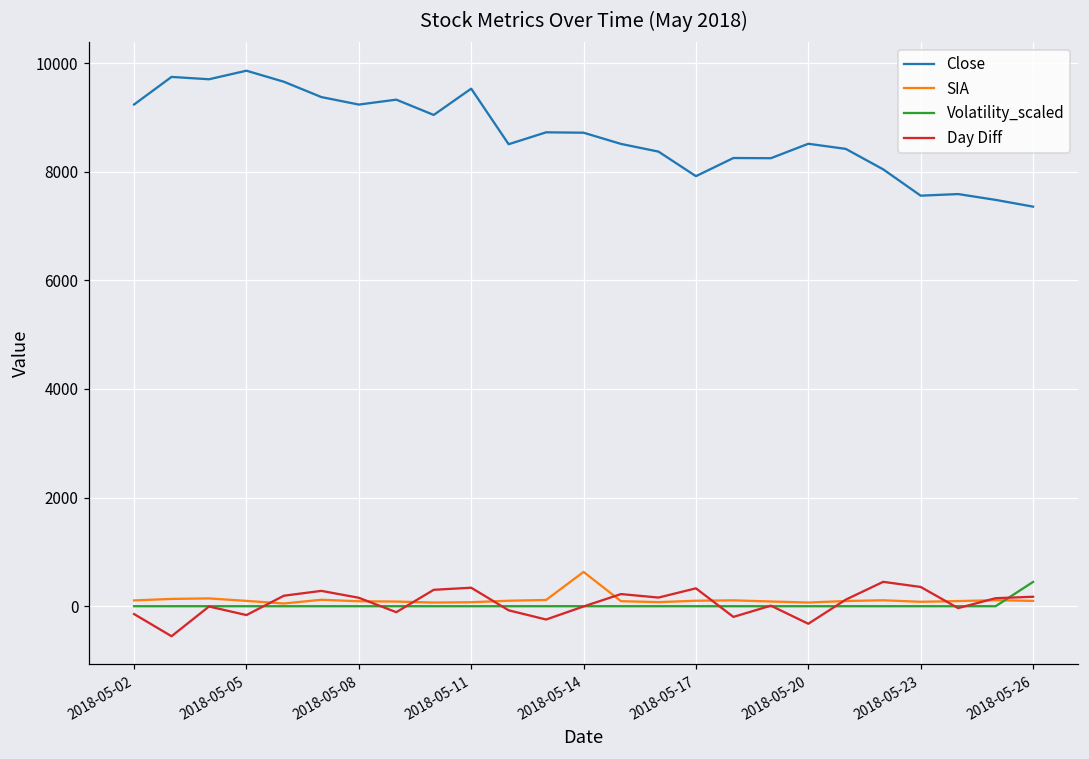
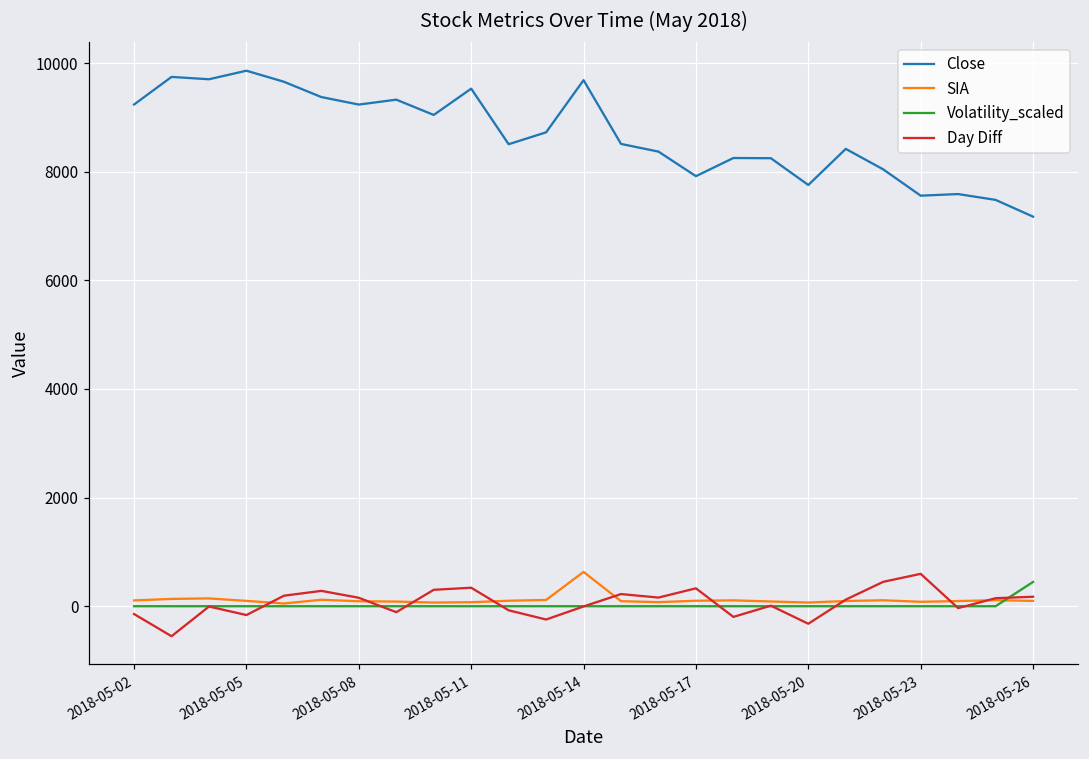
Close, 2018-05-14: 8700 -> 9700
Close, 2018-05-20: 8500 -> 7800
Day Diff, 2018-05-23: 400 -> 600
Close, 2018-05-26: 7400 -> 7200
